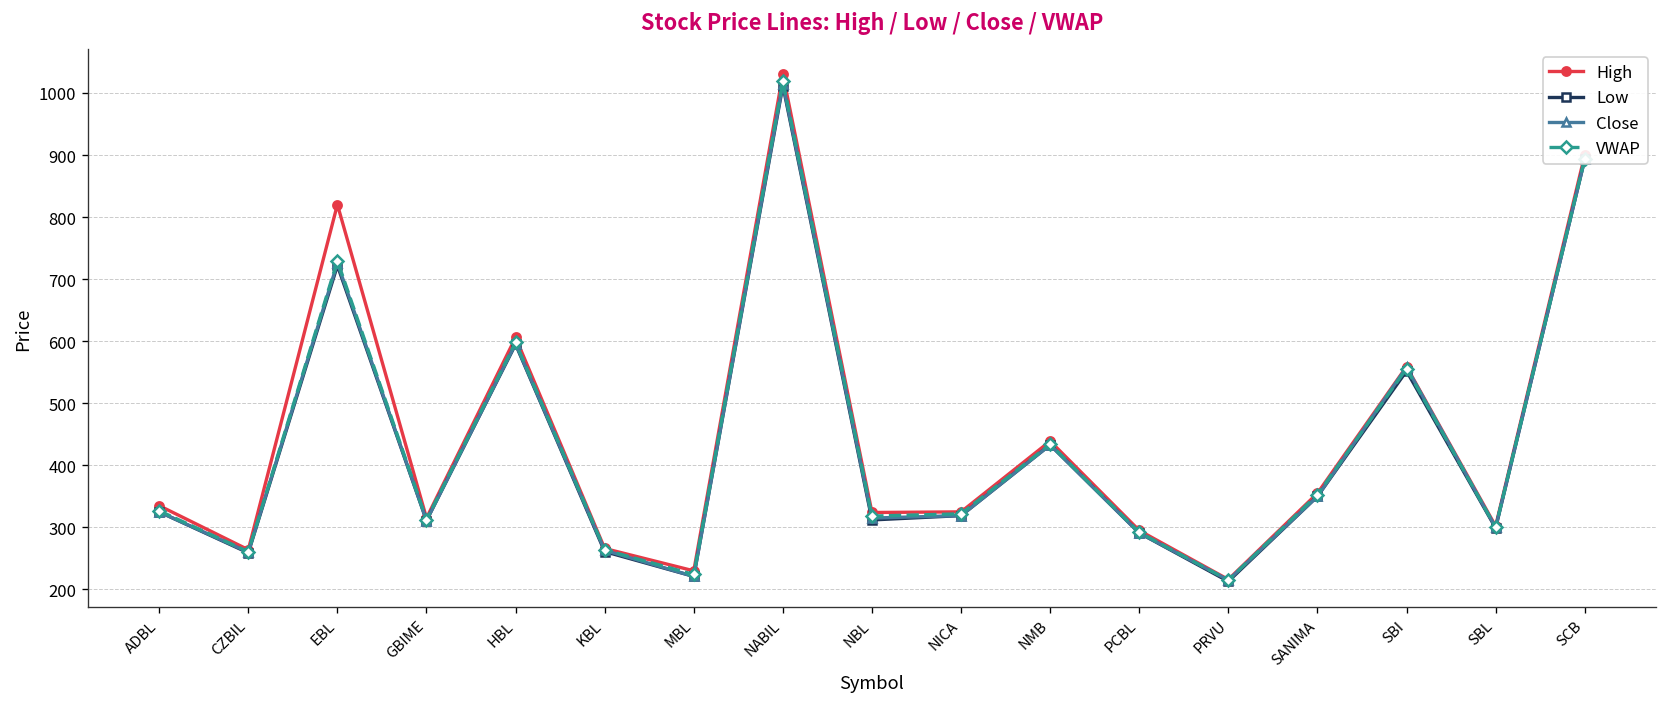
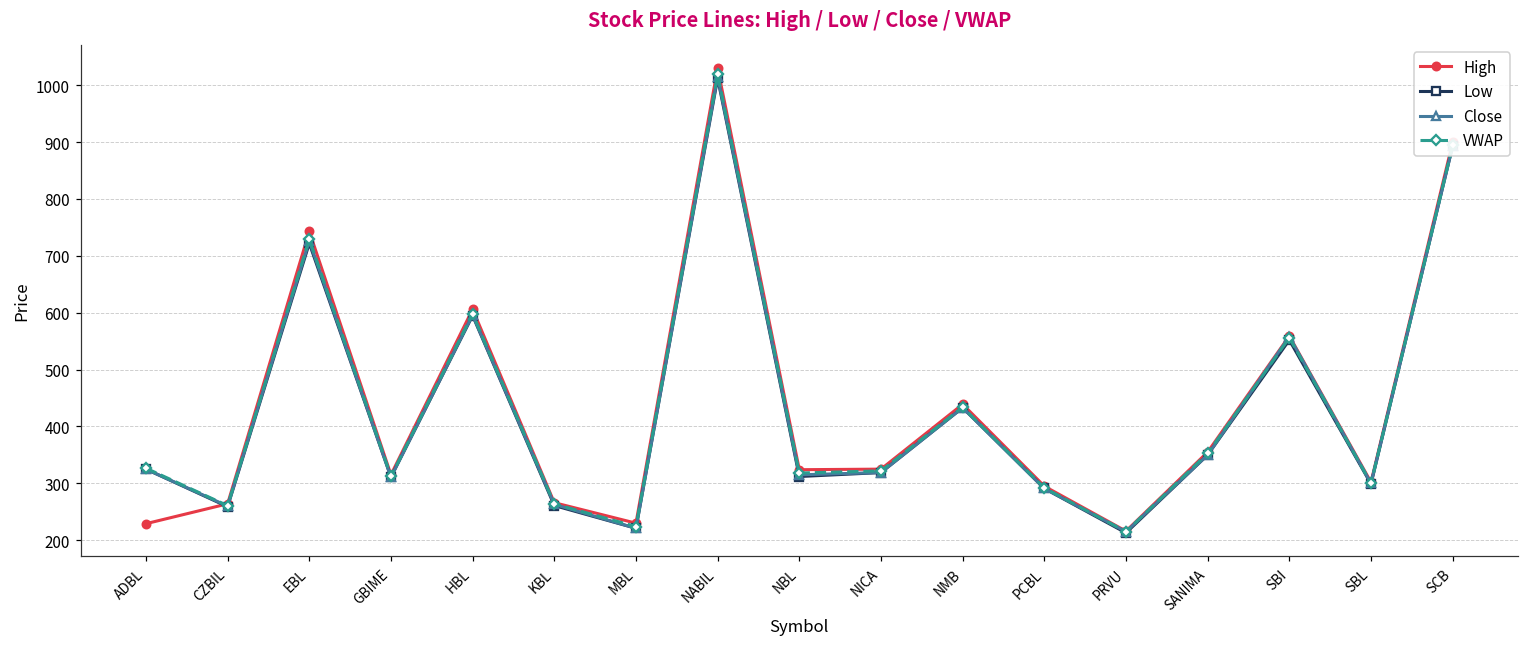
High, ADBL: 340 -> 230
High, EBL: 820 -> 740
